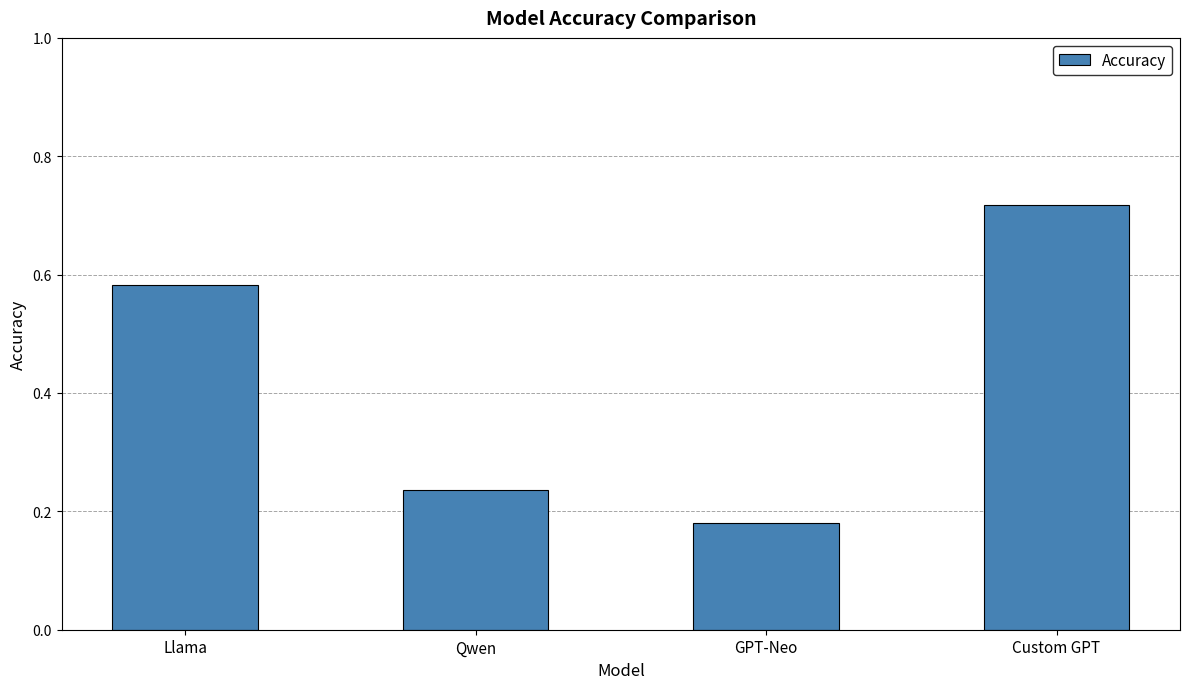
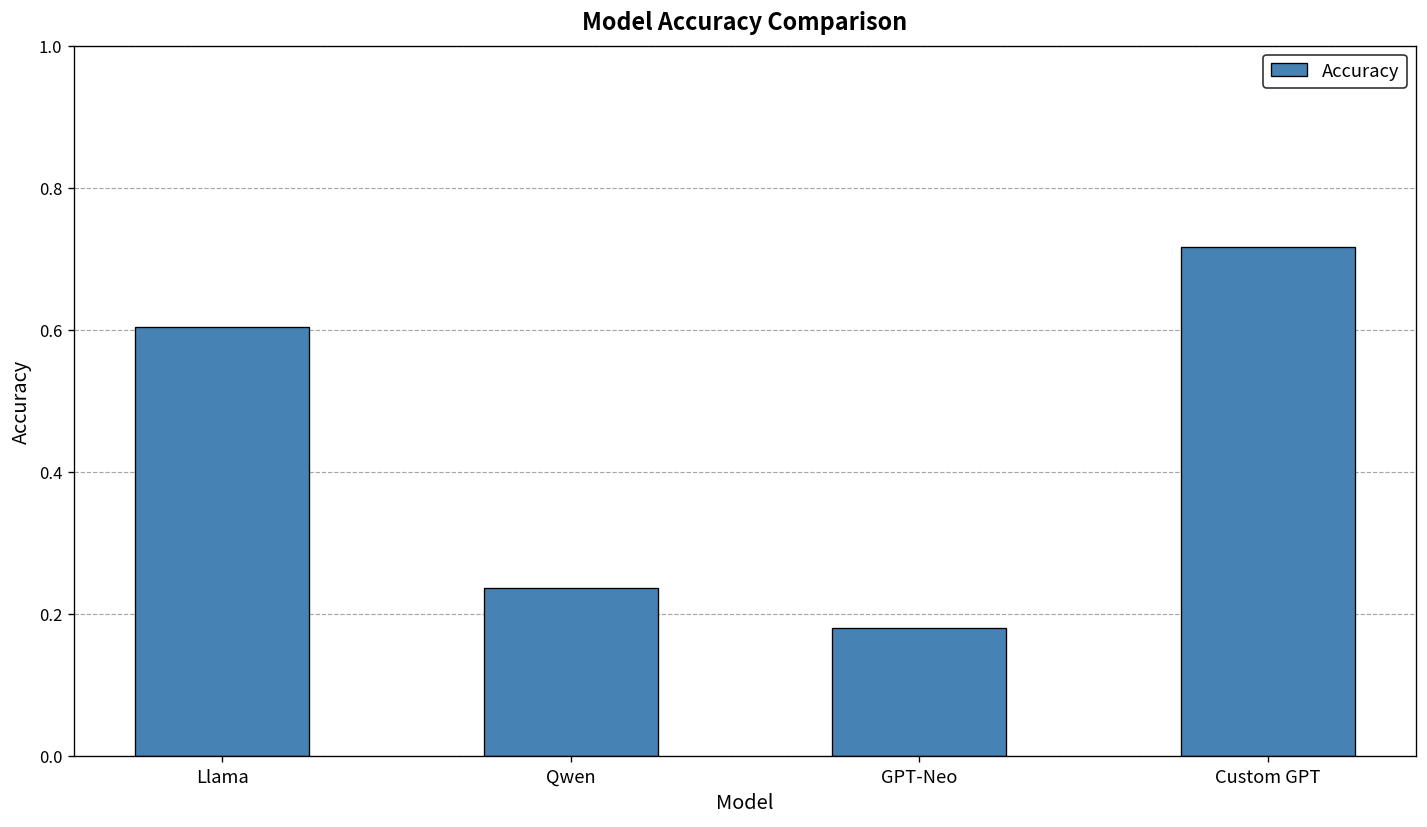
Llama: 0.58 -> 0.60
